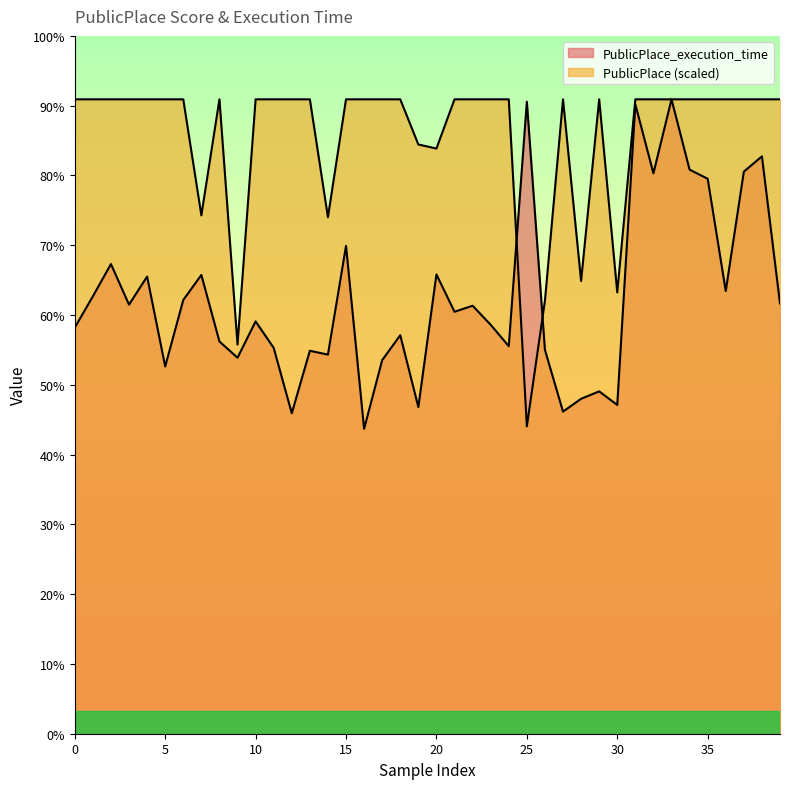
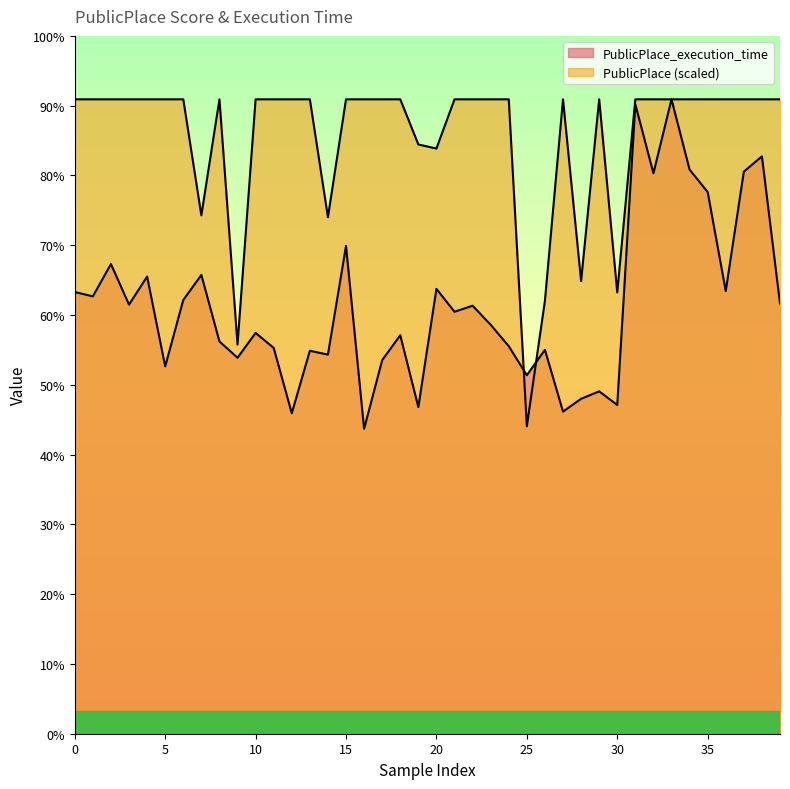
PublicPlace_execution_time, 0: 58% -> 63%
PublicPlace_execution_time, 10: 59% -> 57%
PublicPlace_execution_time, 20: 66% -> 64%
PublicPlace_execution_time, 25: 91% -> 51%
PublicPlace_execution_time, 35: 80% -> 78%
